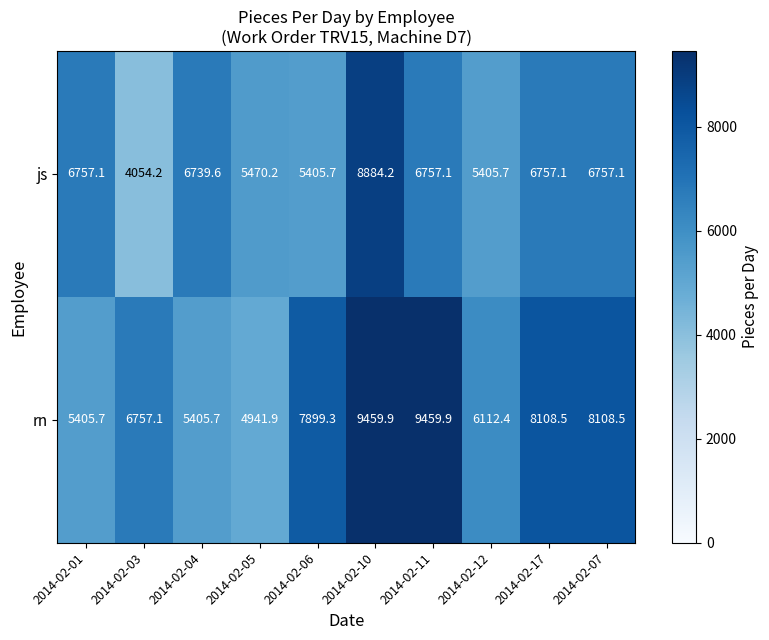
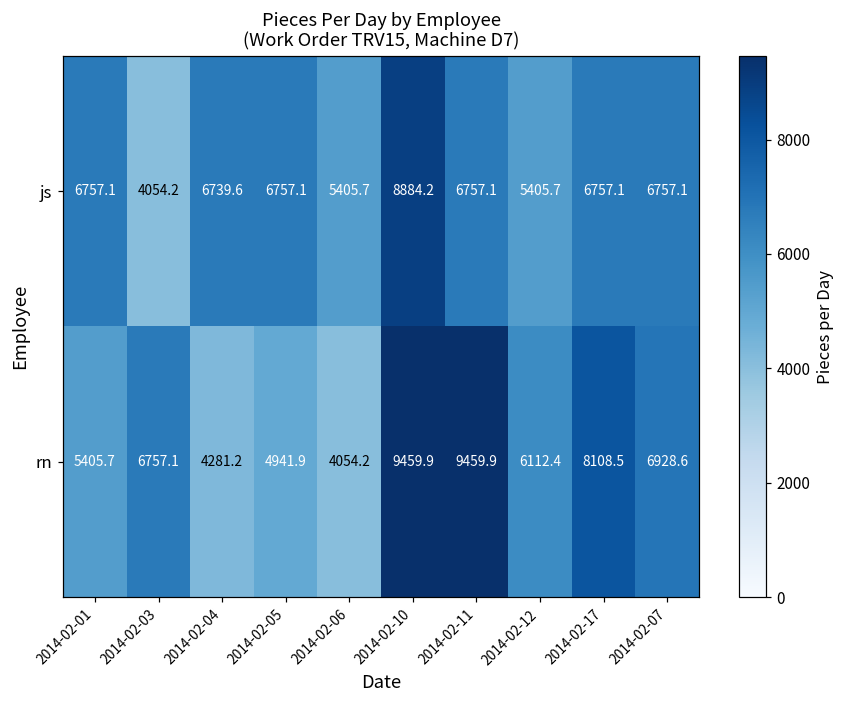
js, 2014-02-05: 5470.2 -> 6757.1
rn, 2014-02-04: 5405.7 -> 4281.2
rn, 2014-02-06: 7899.3 -> 4054.2
rn, 2014-02-07: 8108.5 -> 6928.6
